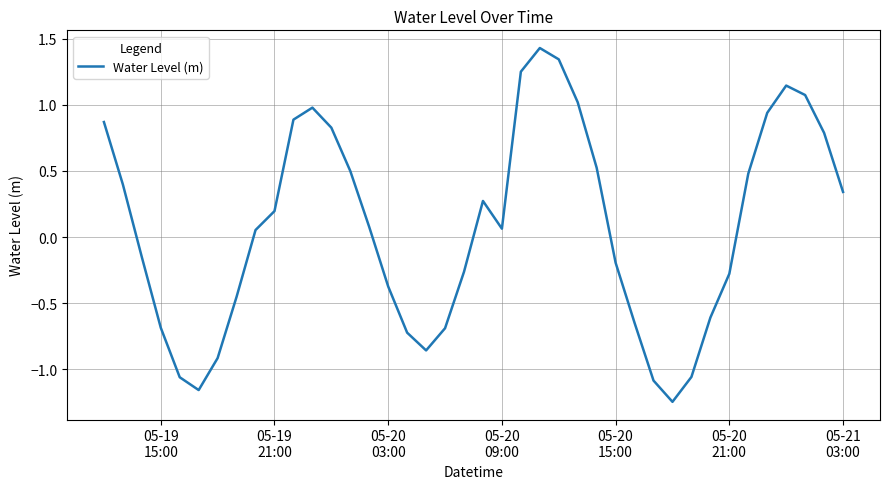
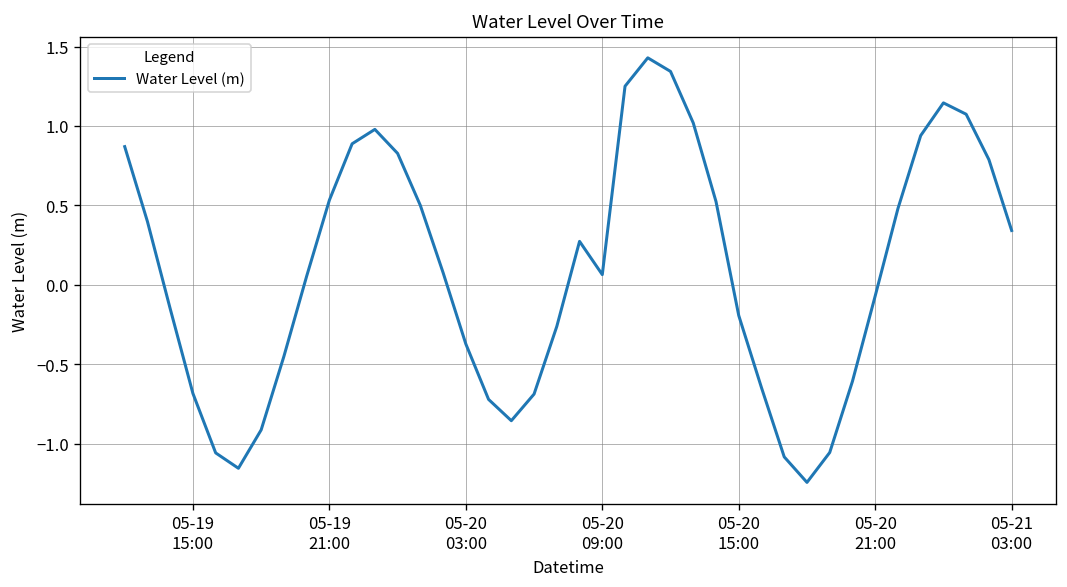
05-19 21:00: 0.20 -> 0.53
05-20 21:00: -0.28 -> -0.07
